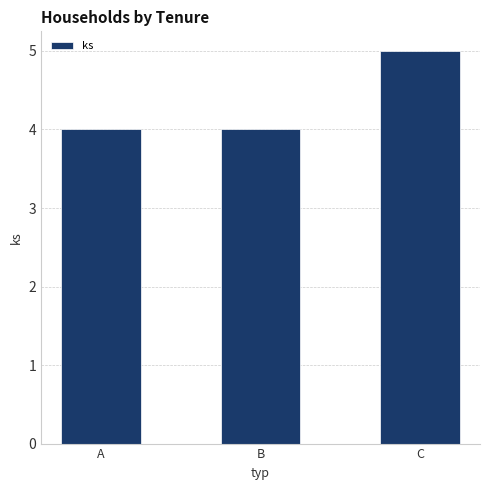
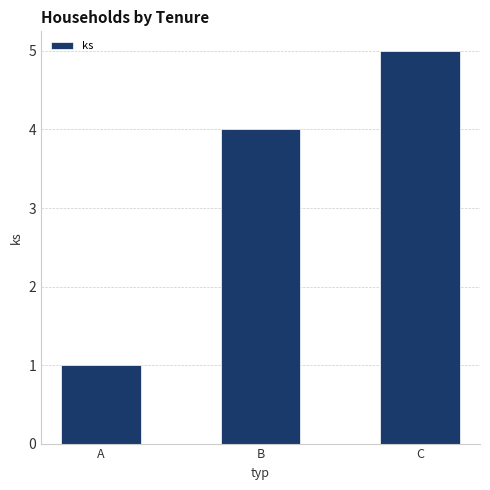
A: 4 -> 1
